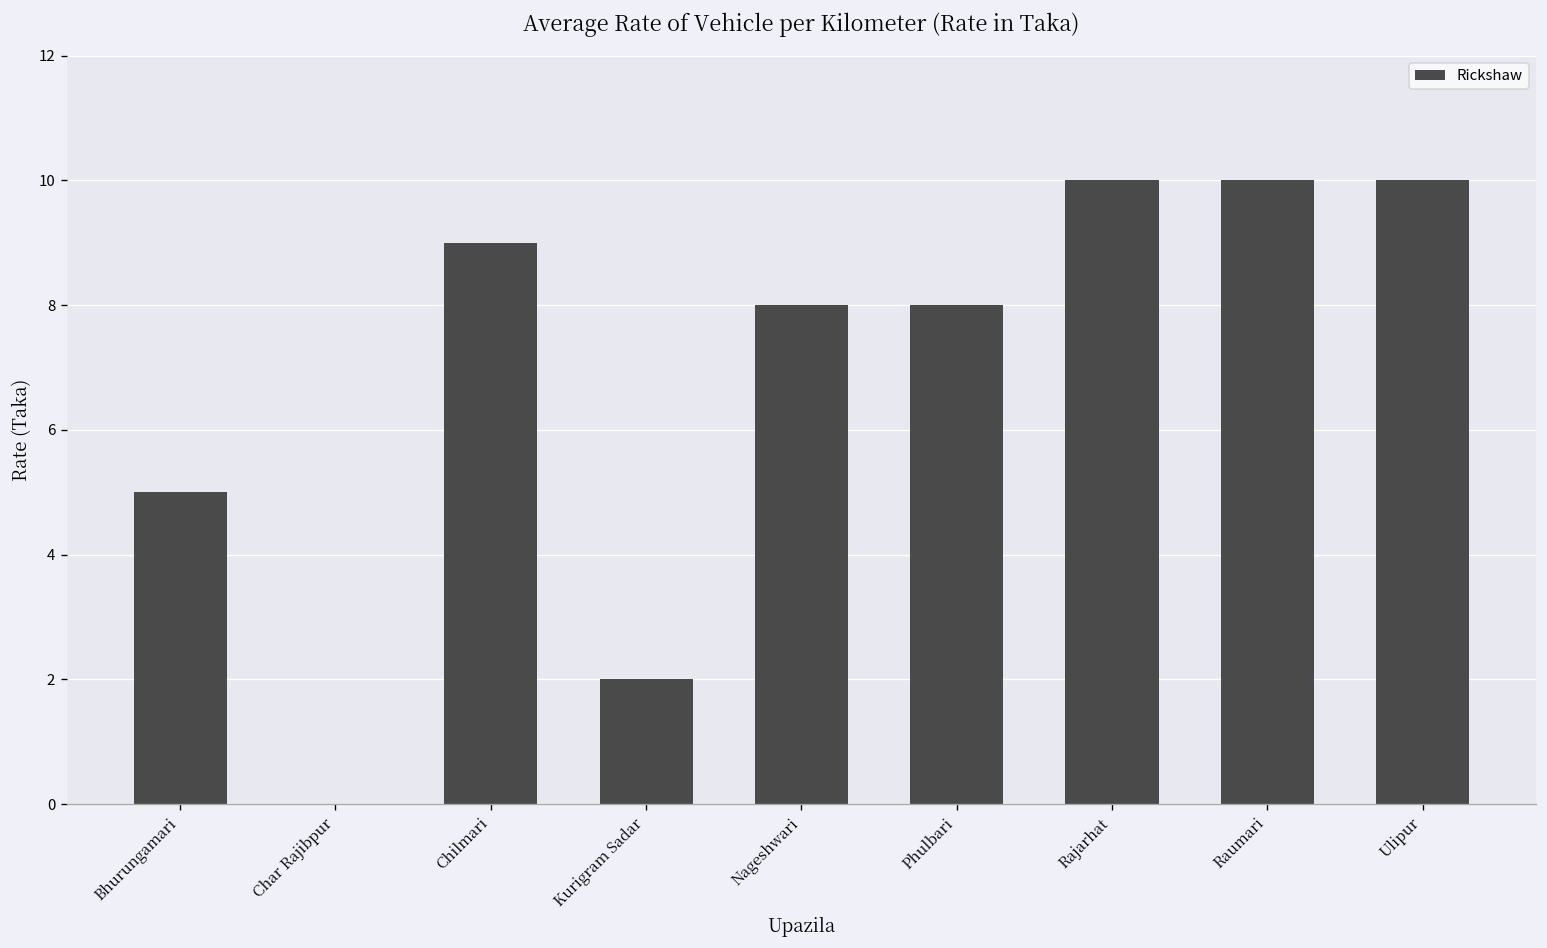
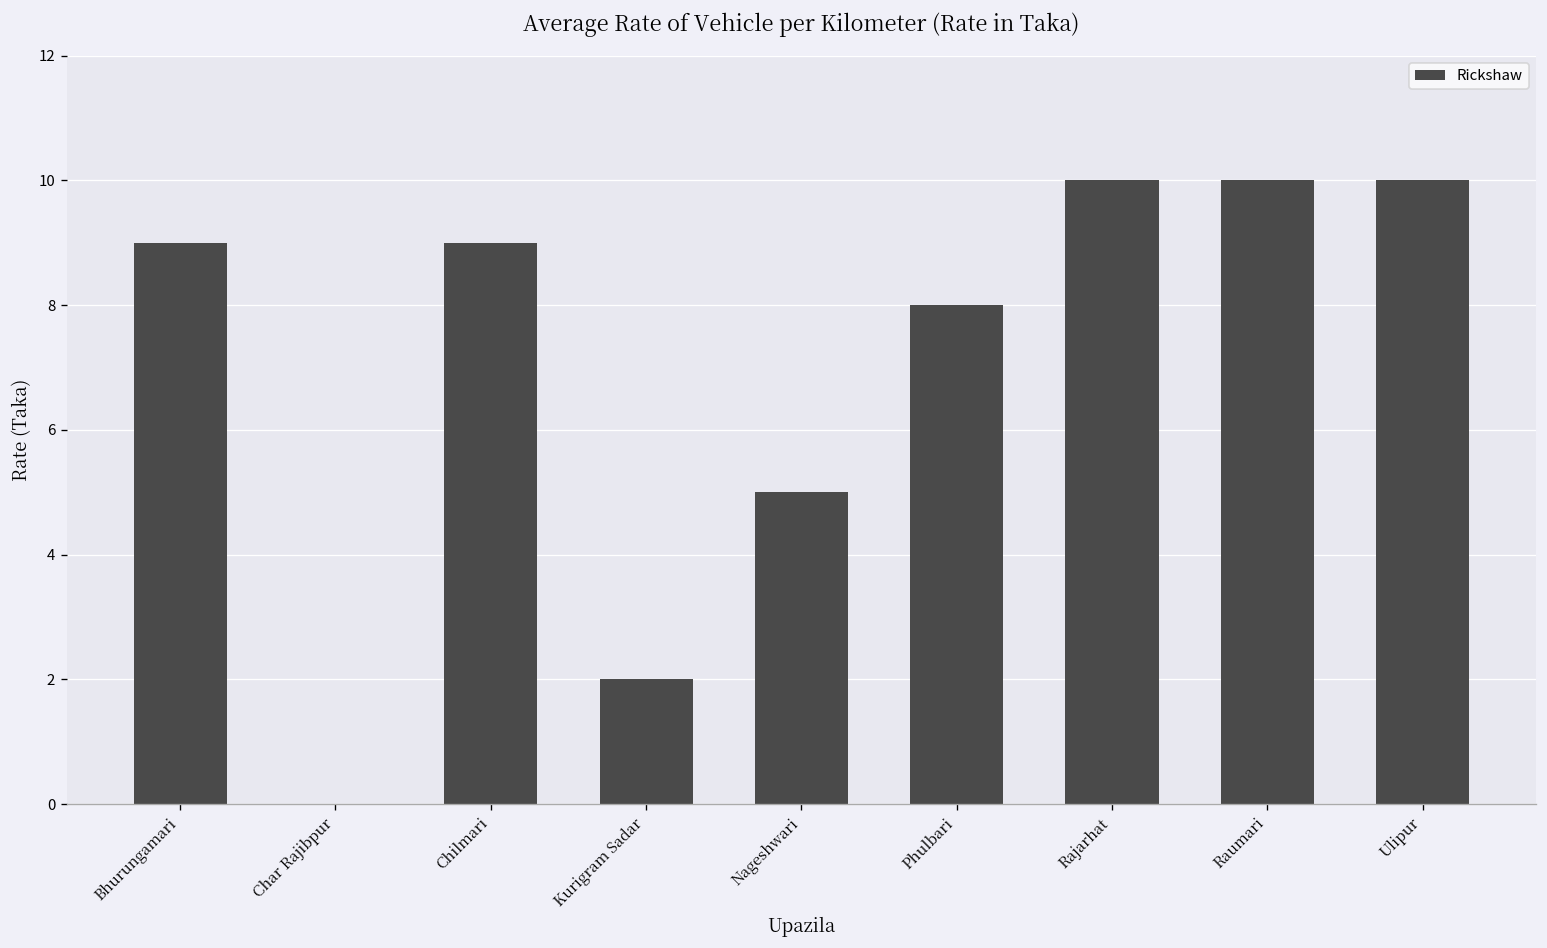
Bhurungamari: 5 -> 9
Nageshwari: 8 -> 5
